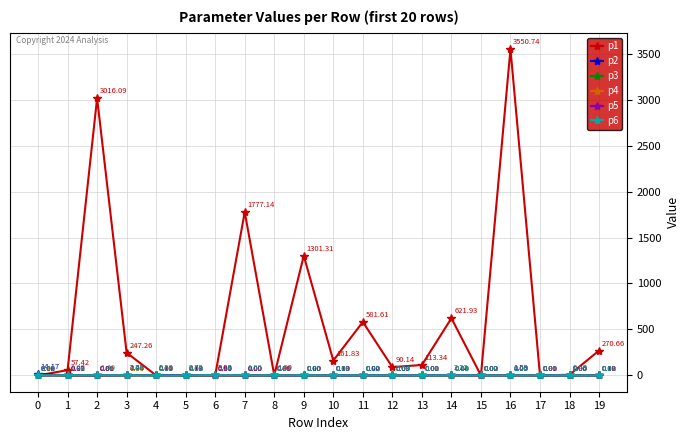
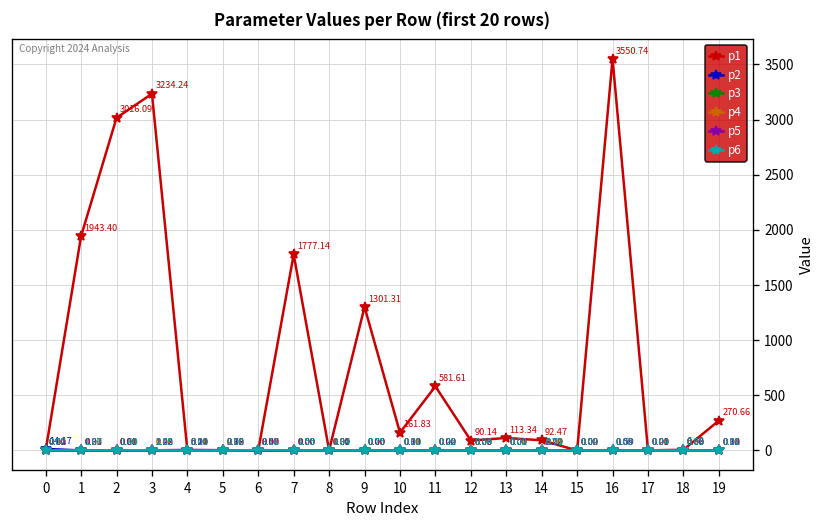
p1, 1: 57.42 -> 1943.40
p1, 3: 247.26 -> 3234.24
p1, 14: 621.93 -> 92.47
